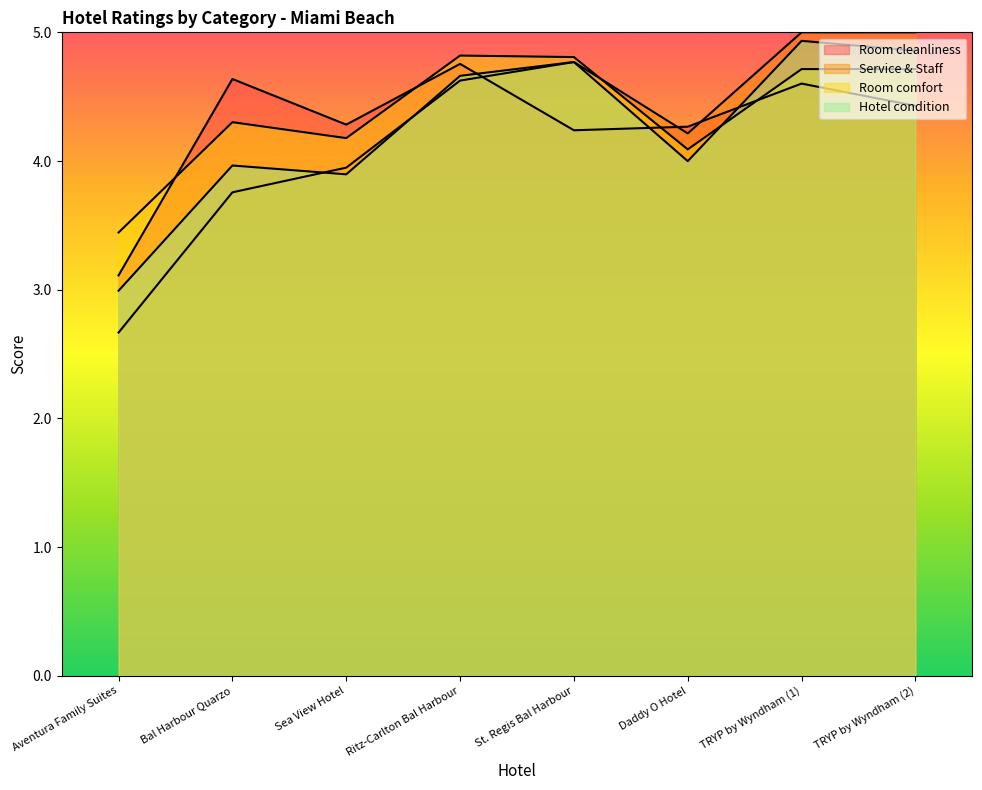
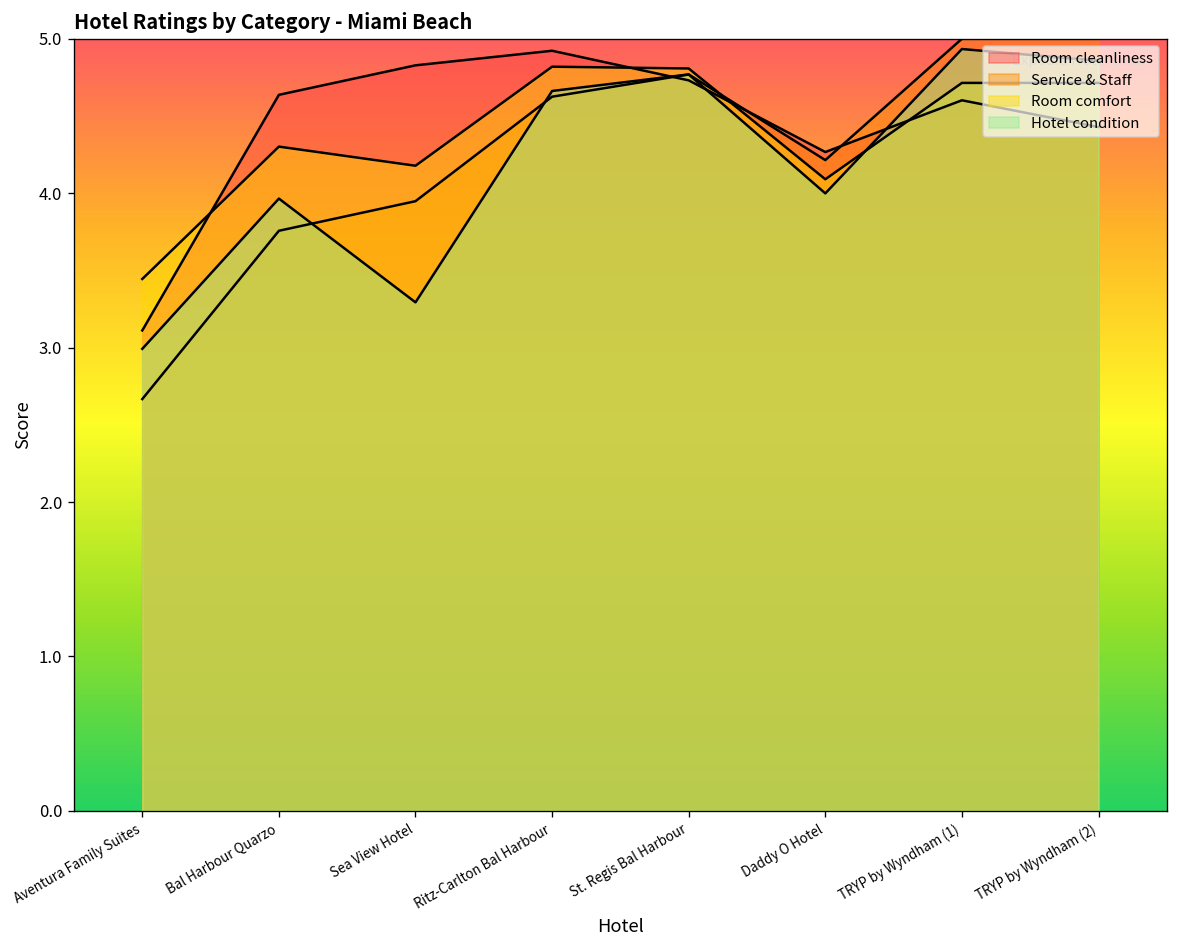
Room cleanliness, Sea View Hotel: 4.28 -> 4.83
Hotel condition, Sea View Hotel: 3.90 -> 3.29
Room cleanliness, Ritz-Carlton Bal Harbour: 4.75 -> 4.92
Room cleanliness, St. Regis Bal Harbour: 4.24 -> 4.73
